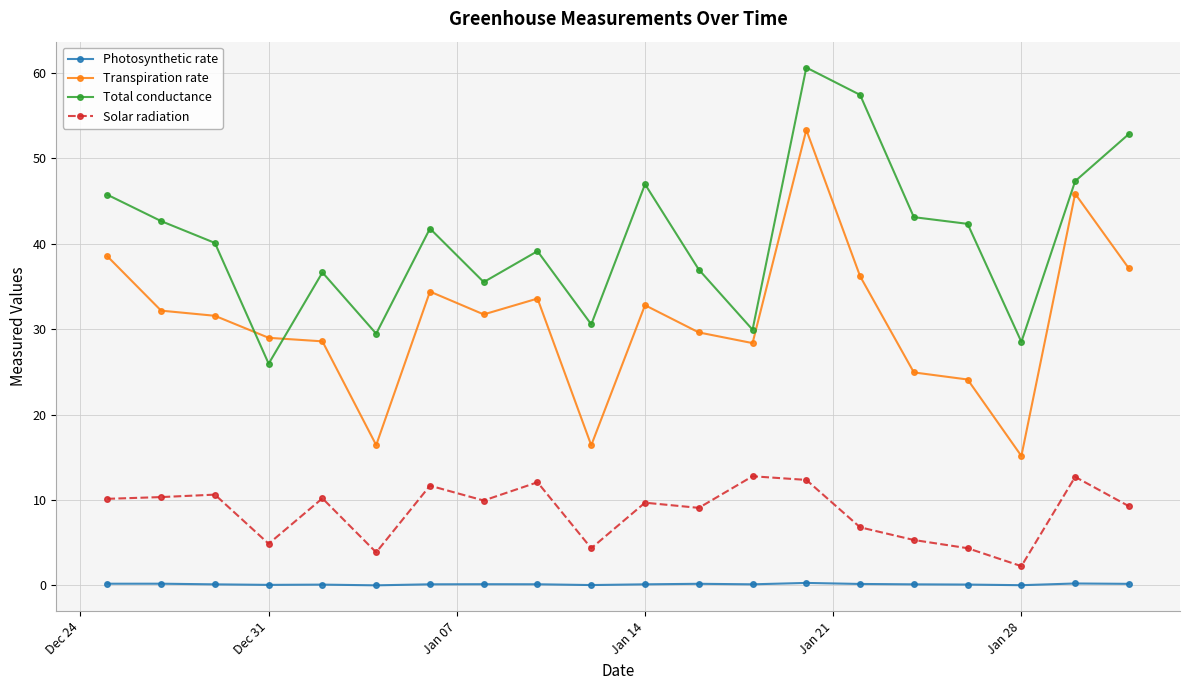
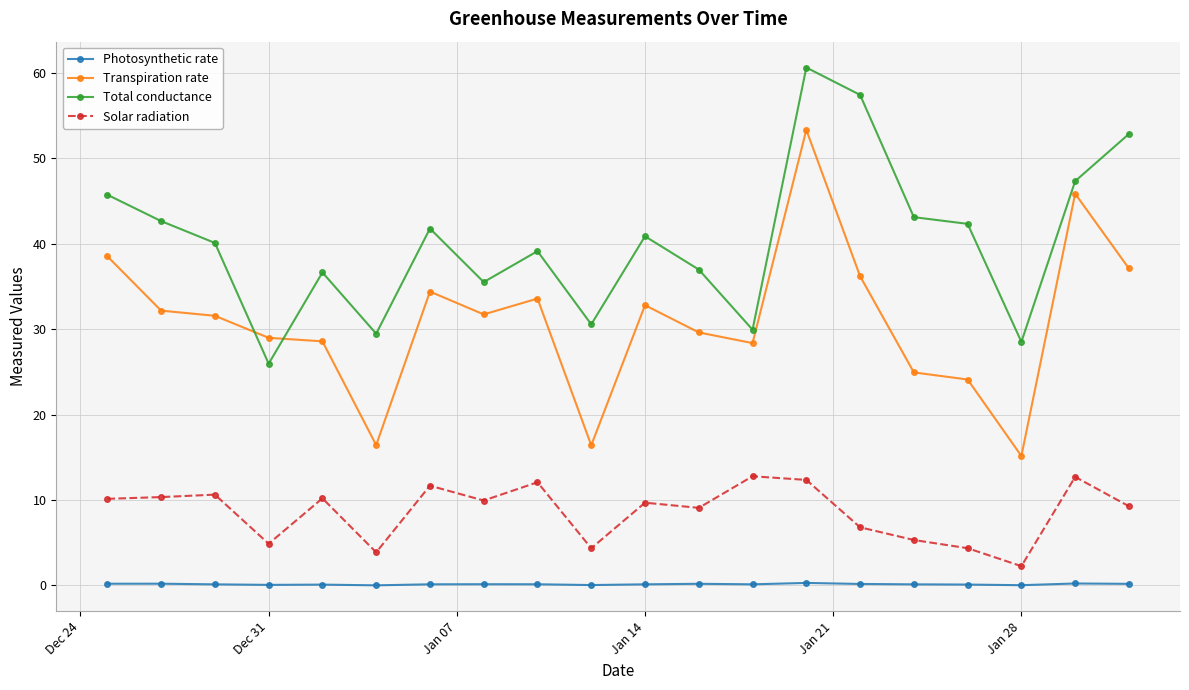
Total conductance, Jan 14: 47 -> 41
